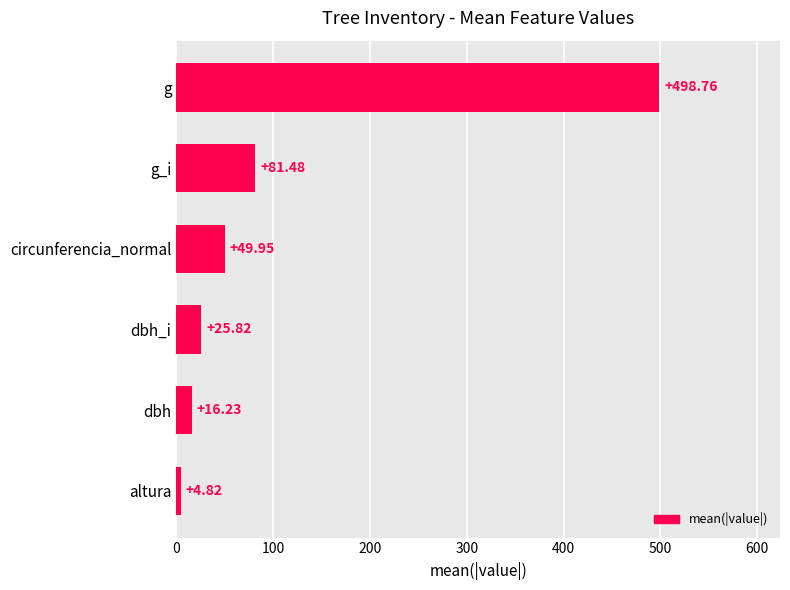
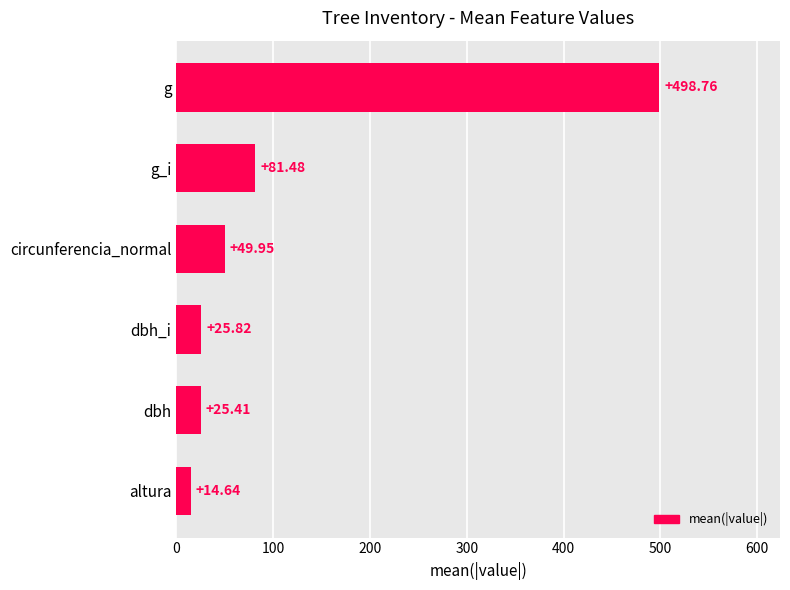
dbh: +16.23 -> +25.41
altura: +4.82 -> +14.64
